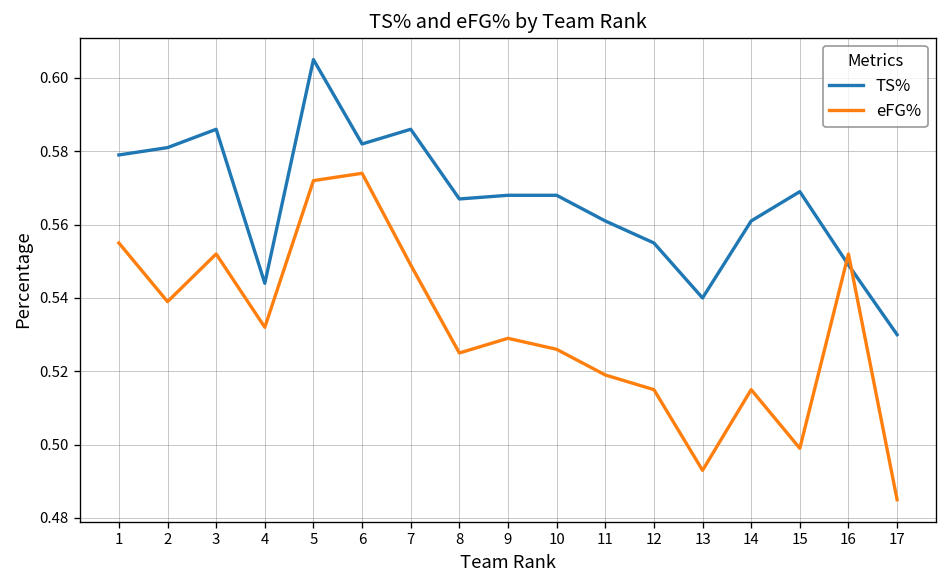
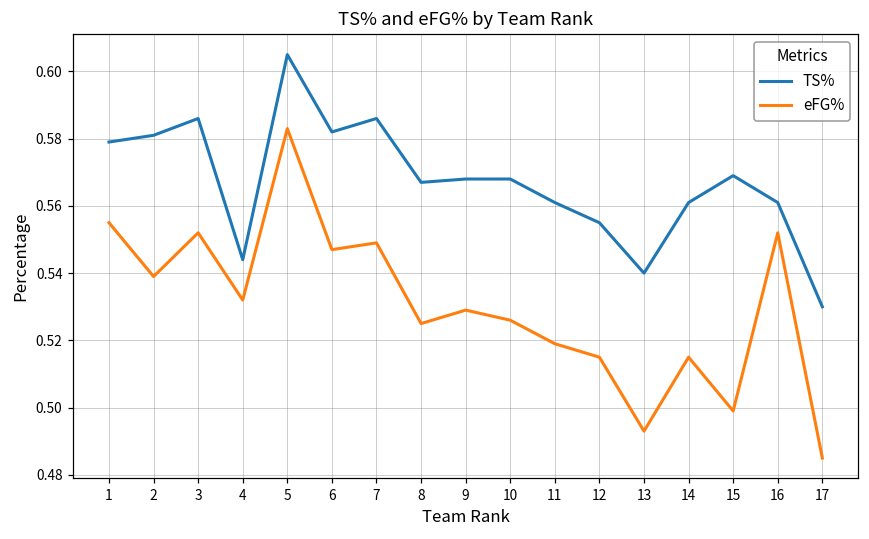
eFG%, 5: 0.572 -> 0.583
eFG%, 6: 0.574 -> 0.547
TS%, 16: 0.549 -> 0.561
